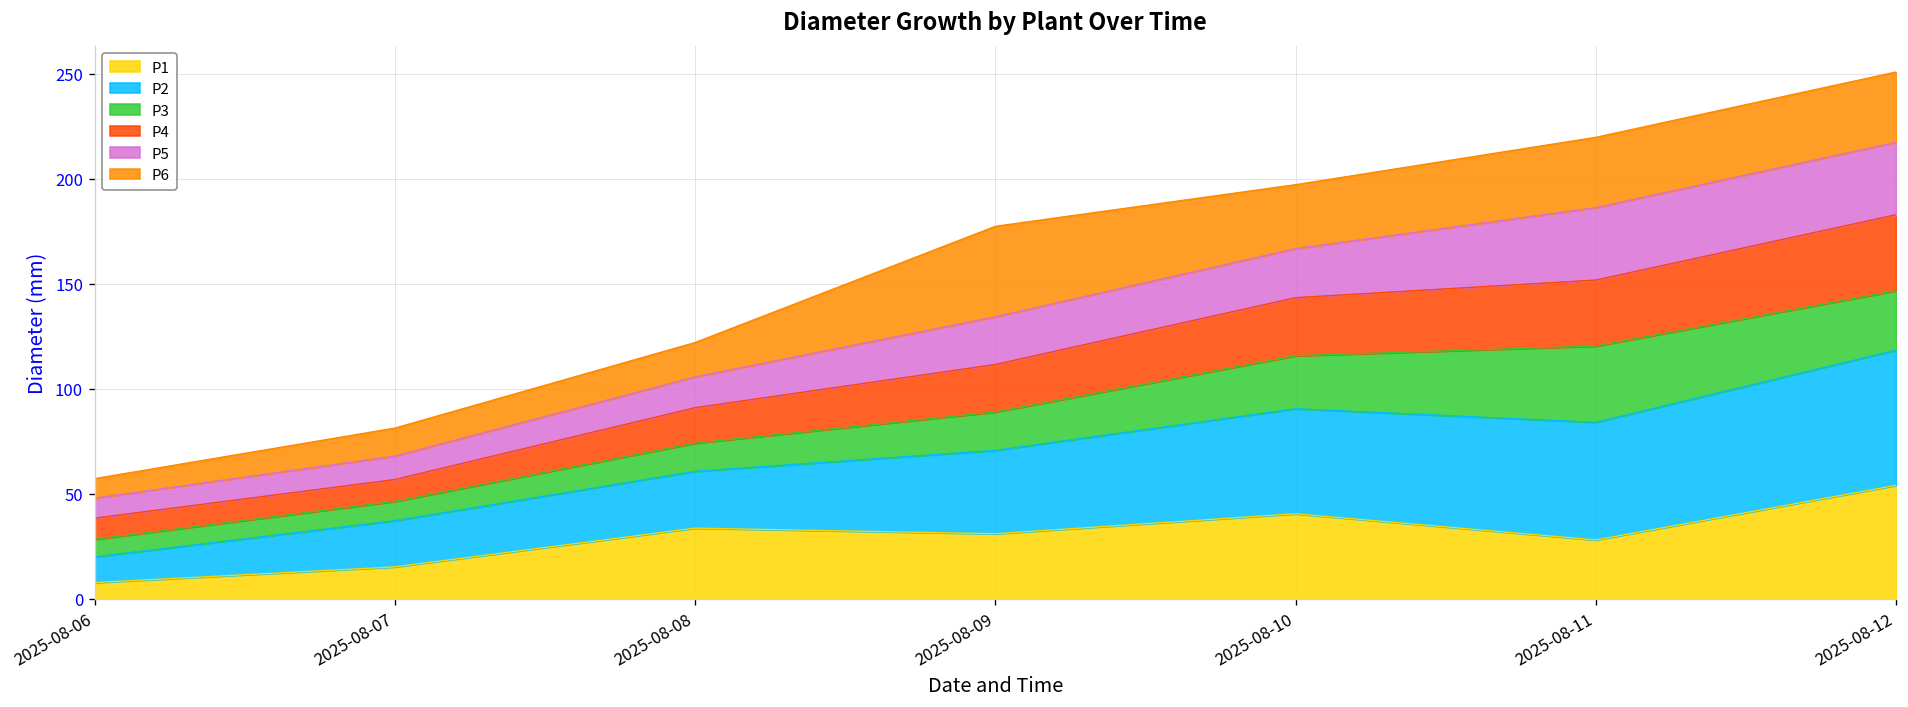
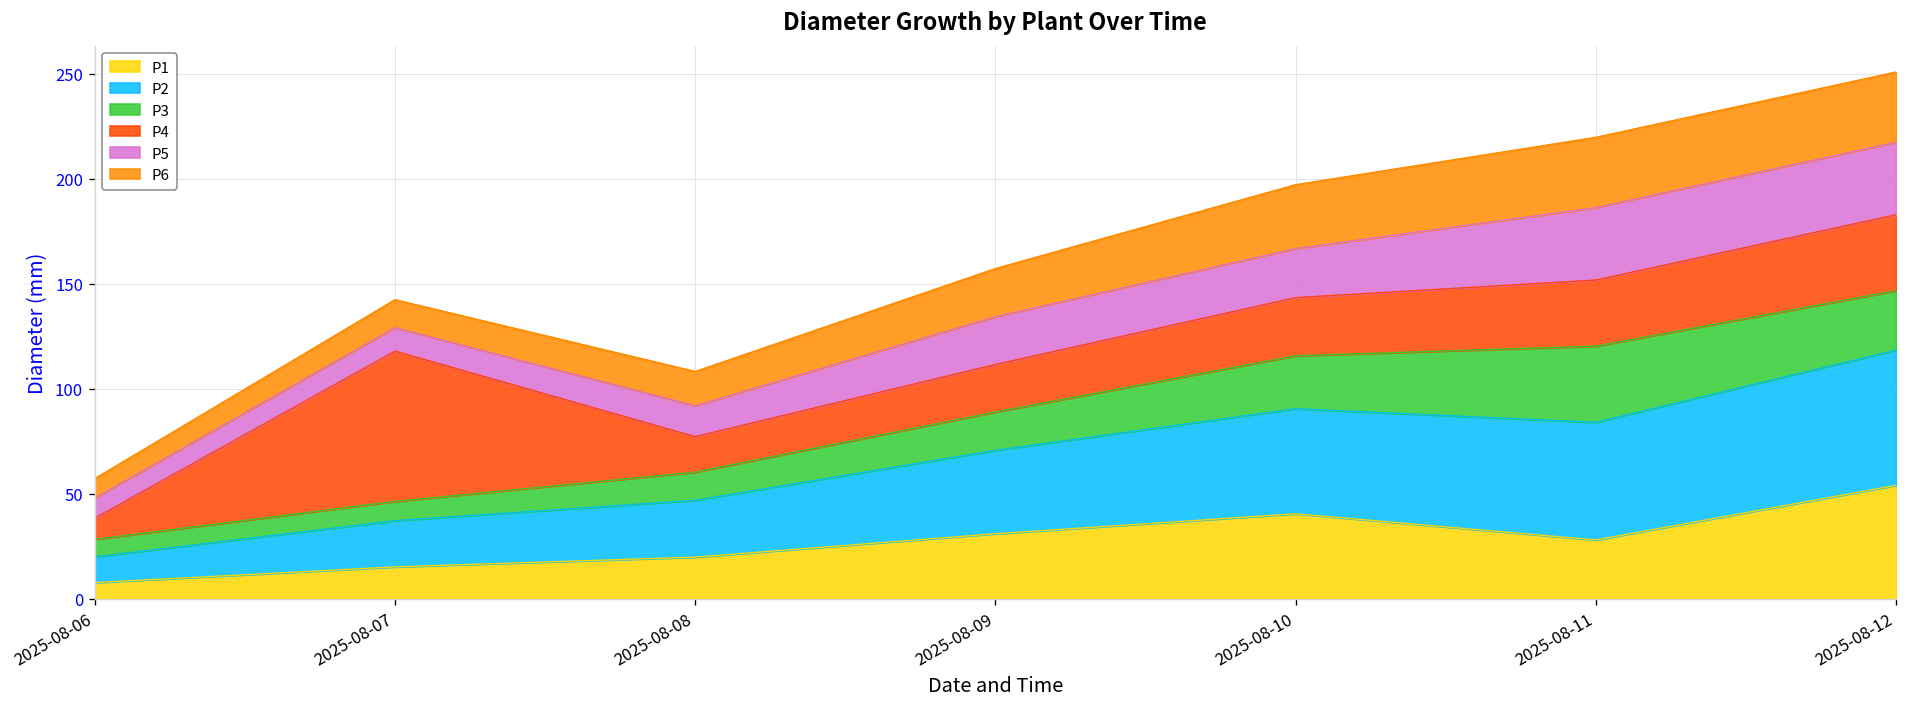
P4, 2025-08-07: 10 -> 72
P1, 2025-08-08: 34 -> 20
P6, 2025-08-09: 43 -> 23
